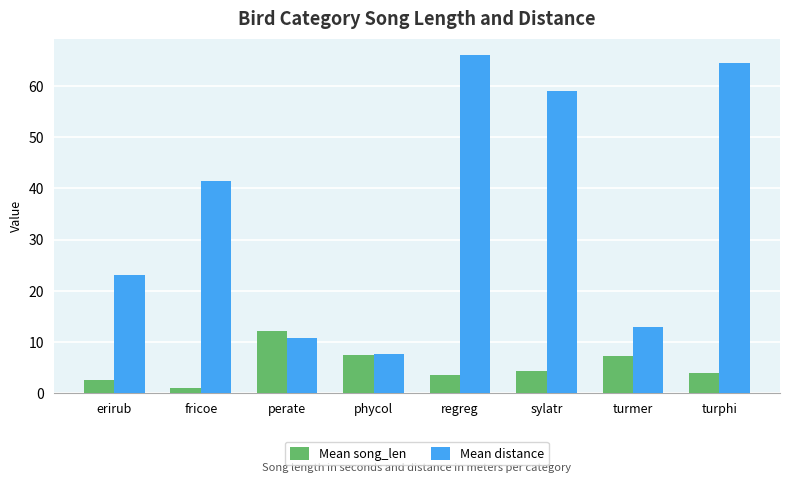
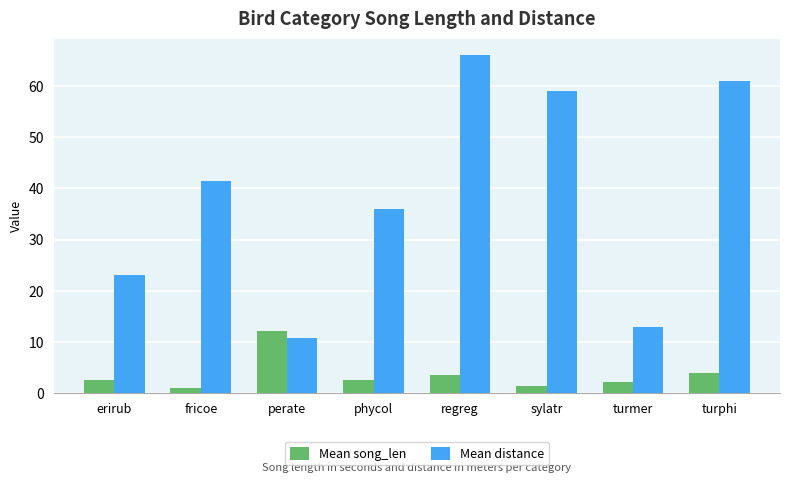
Mean song_len, phycol: 7 -> 3
Mean distance, phycol: 8 -> 36
Mean song_len, sylatr: 4 -> 1
Mean song_len, turmer: 7 -> 2
Mean distance, turphi: 65 -> 61
